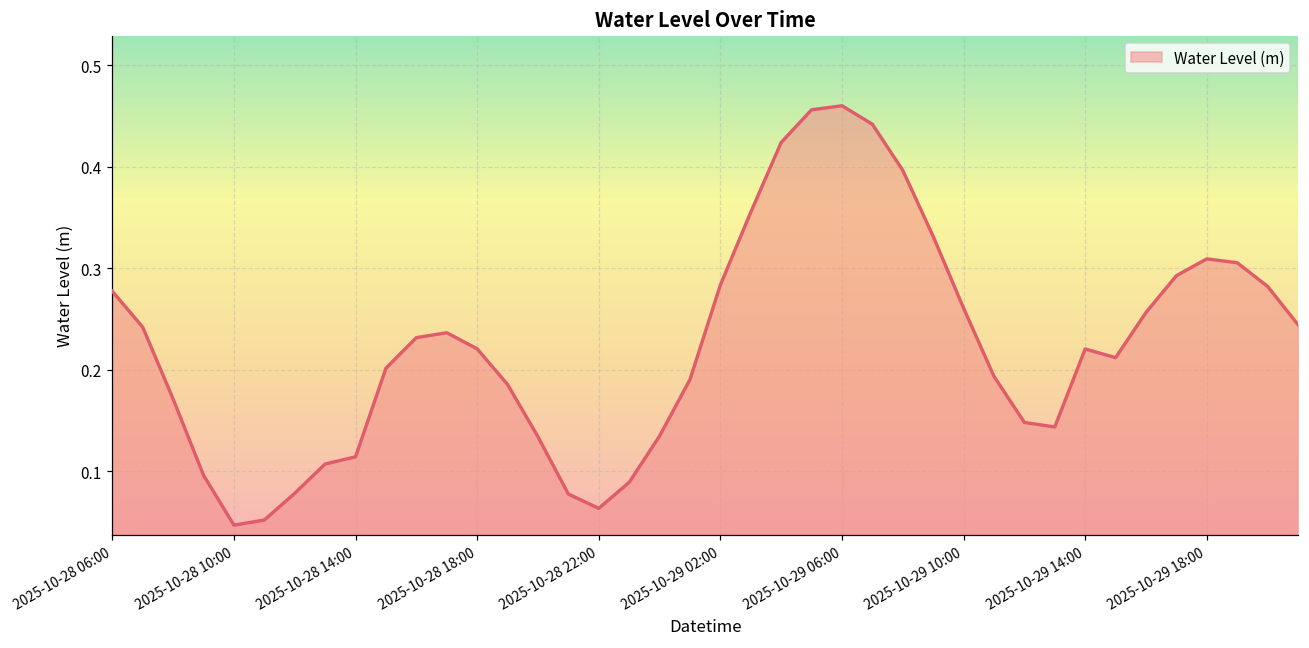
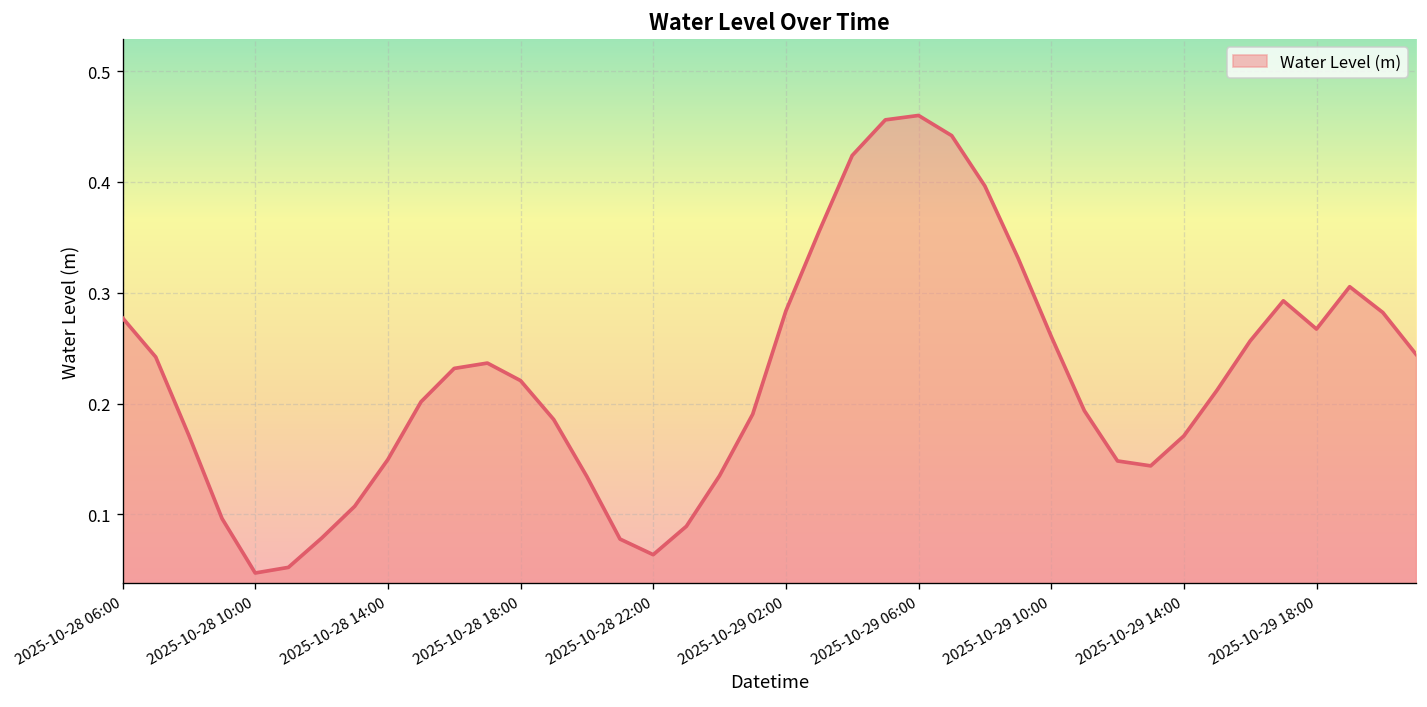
2025-10-28 14:00: 0.11 -> 0.15
2025-10-29 14:00: 0.22 -> 0.17
2025-10-29 18:00: 0.31 -> 0.27
